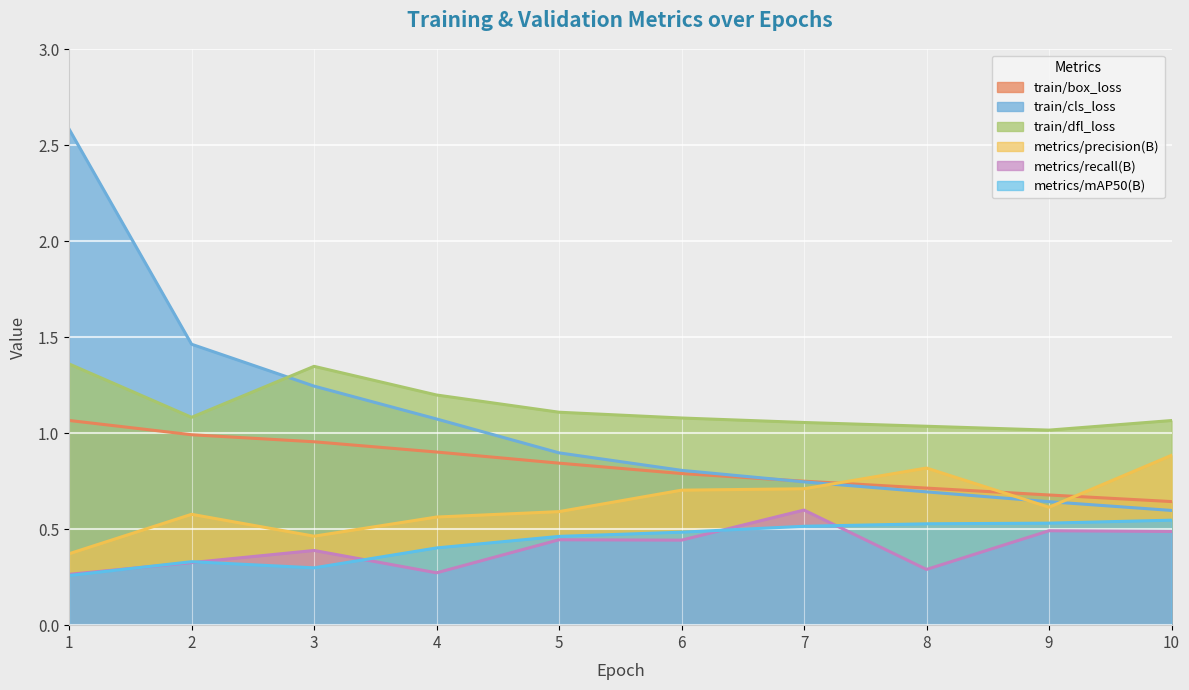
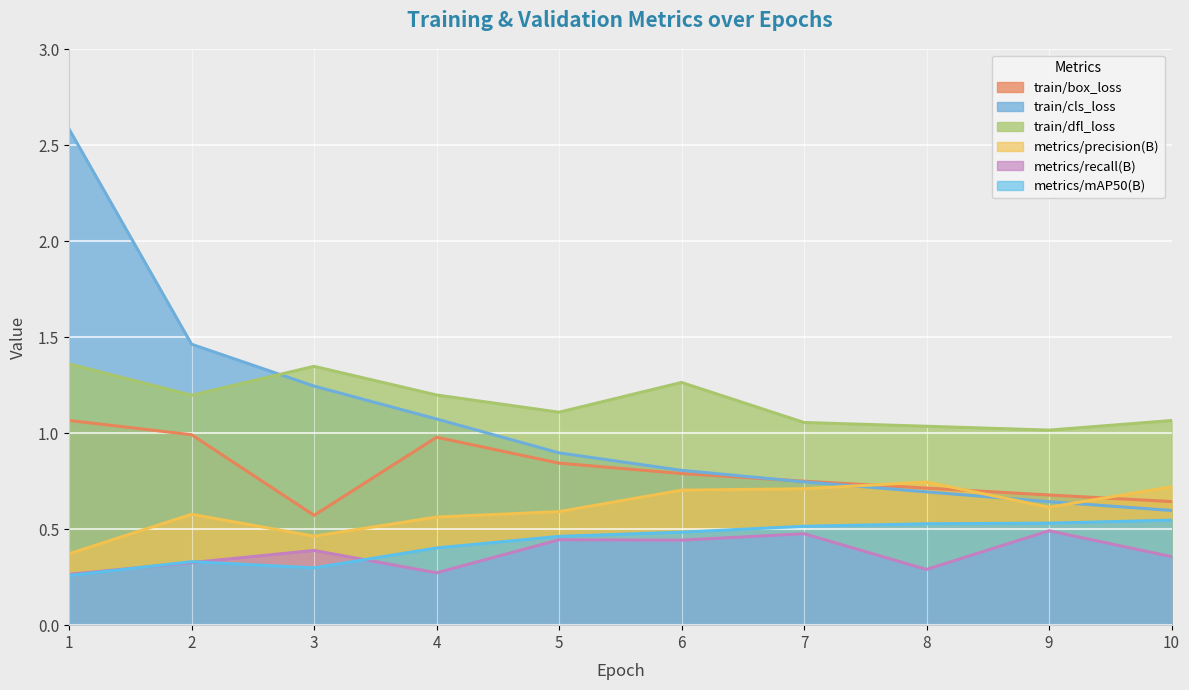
train/dfl_loss, 2: 1.08 -> 1.20
train/box_loss, 3: 0.96 -> 0.57
train/box_loss, 4: 0.90 -> 0.98
train/dfl_loss, 6: 1.08 -> 1.26
metrics/recall(B), 7: 0.60 -> 0.48
metrics/precision(B), 8: 0.82 -> 0.75
metrics/precision(B), 10: 0.88 -> 0.72
metrics/recall(B), 10: 0.49 -> 0.36
